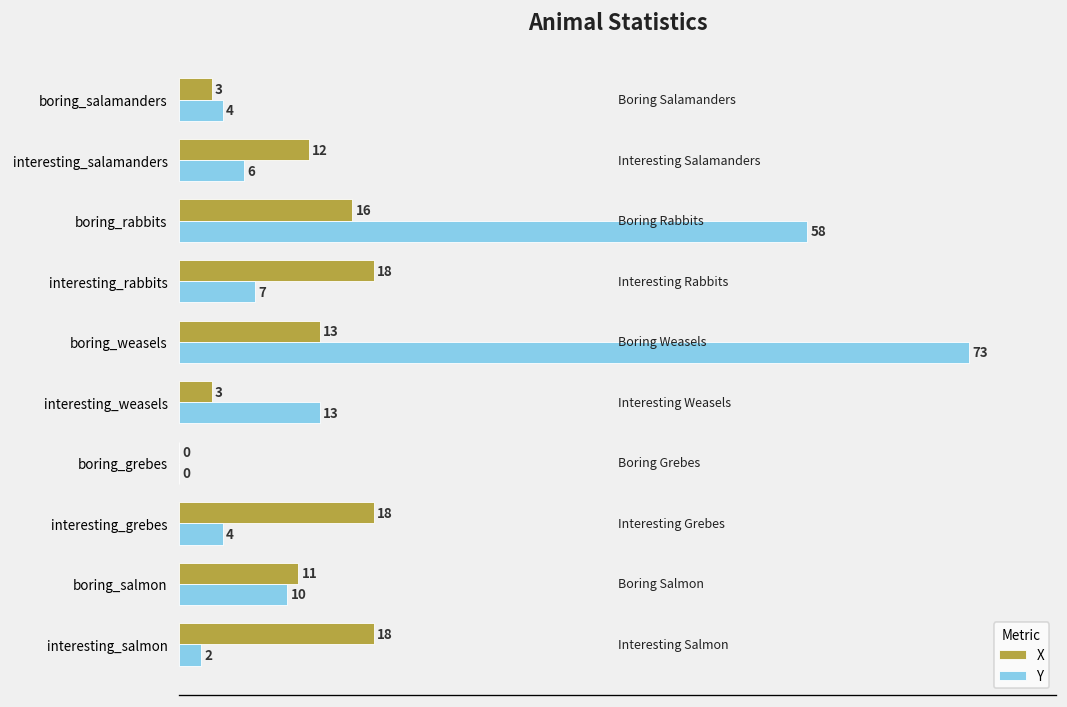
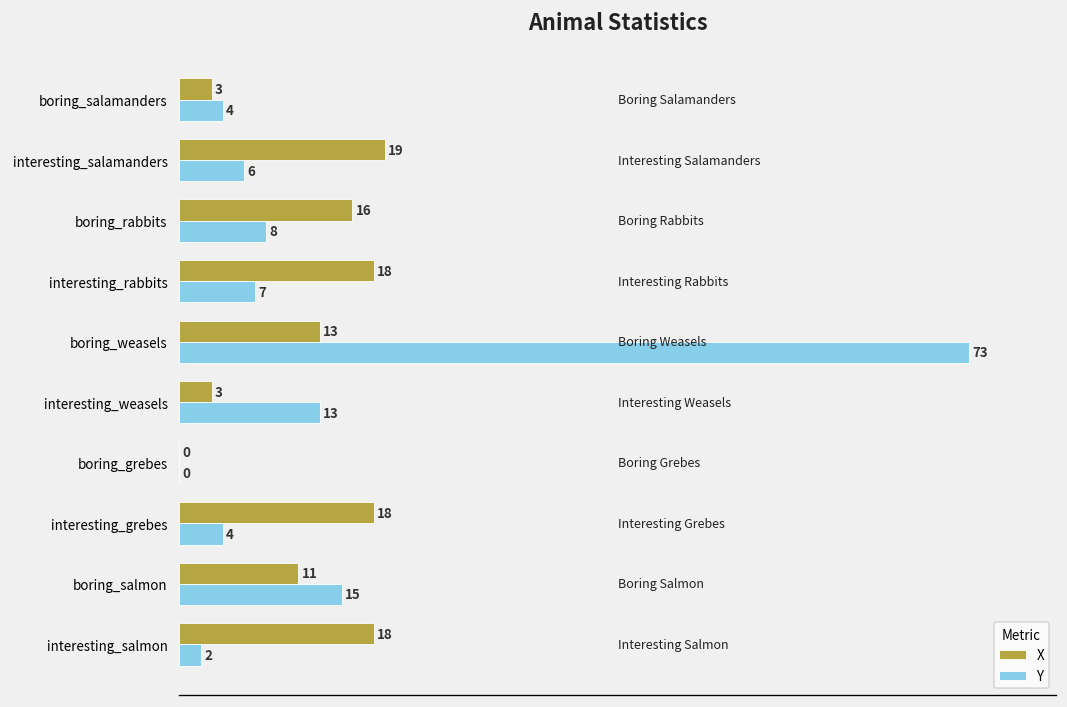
X, interesting_salamanders: 12 -> 19
Y, boring_rabbits: 58 -> 8
Y, boring_salmon: 10 -> 15
